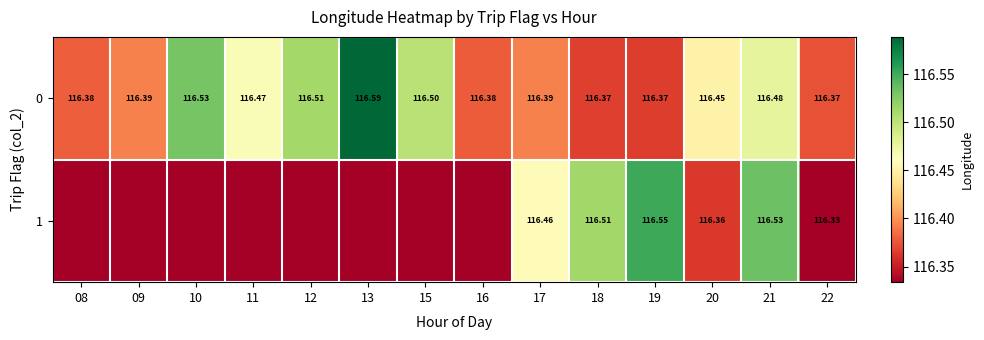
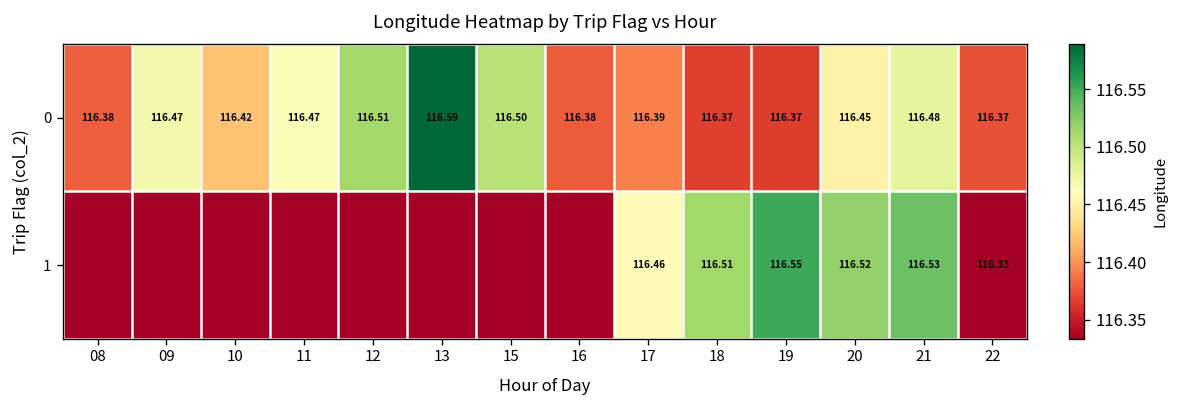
0, 09: 116.39 -> 116.47
0, 10: 116.53 -> 116.42
1, 20: 116.36 -> 116.52
